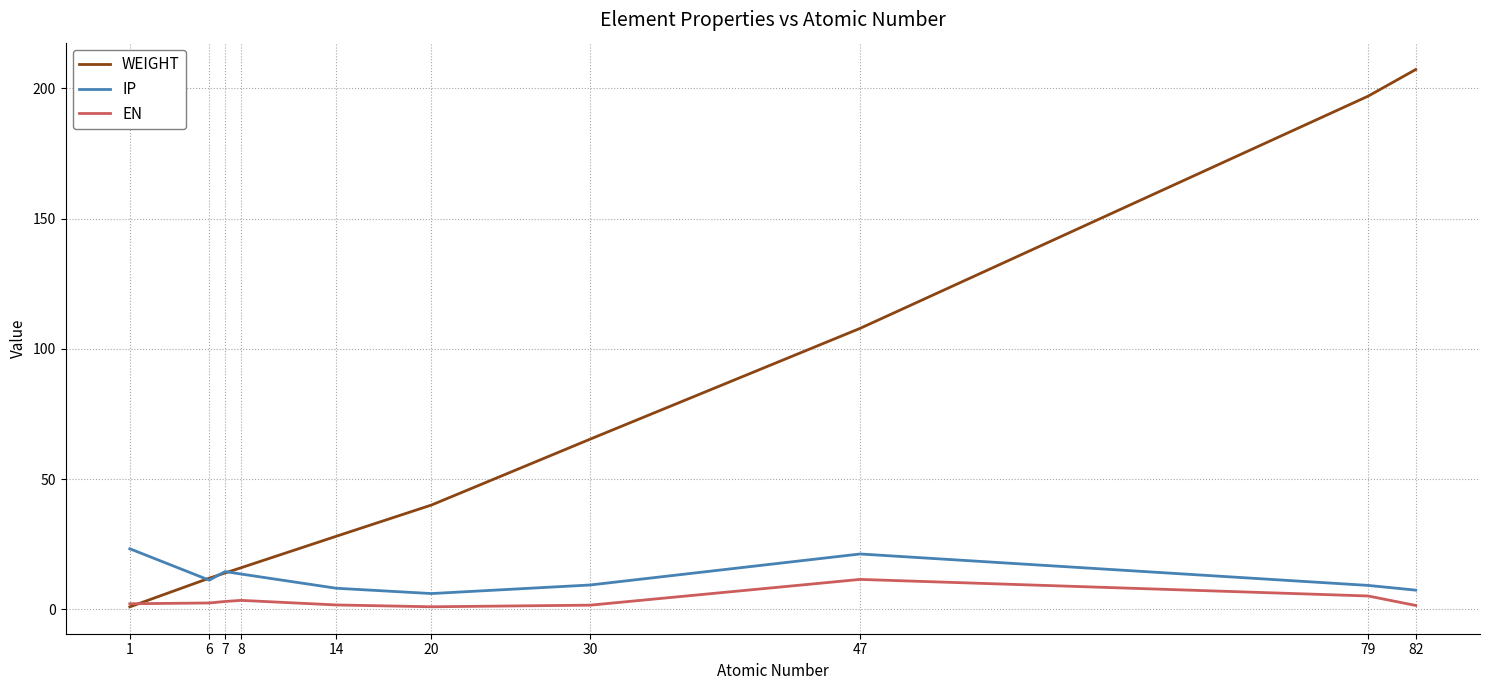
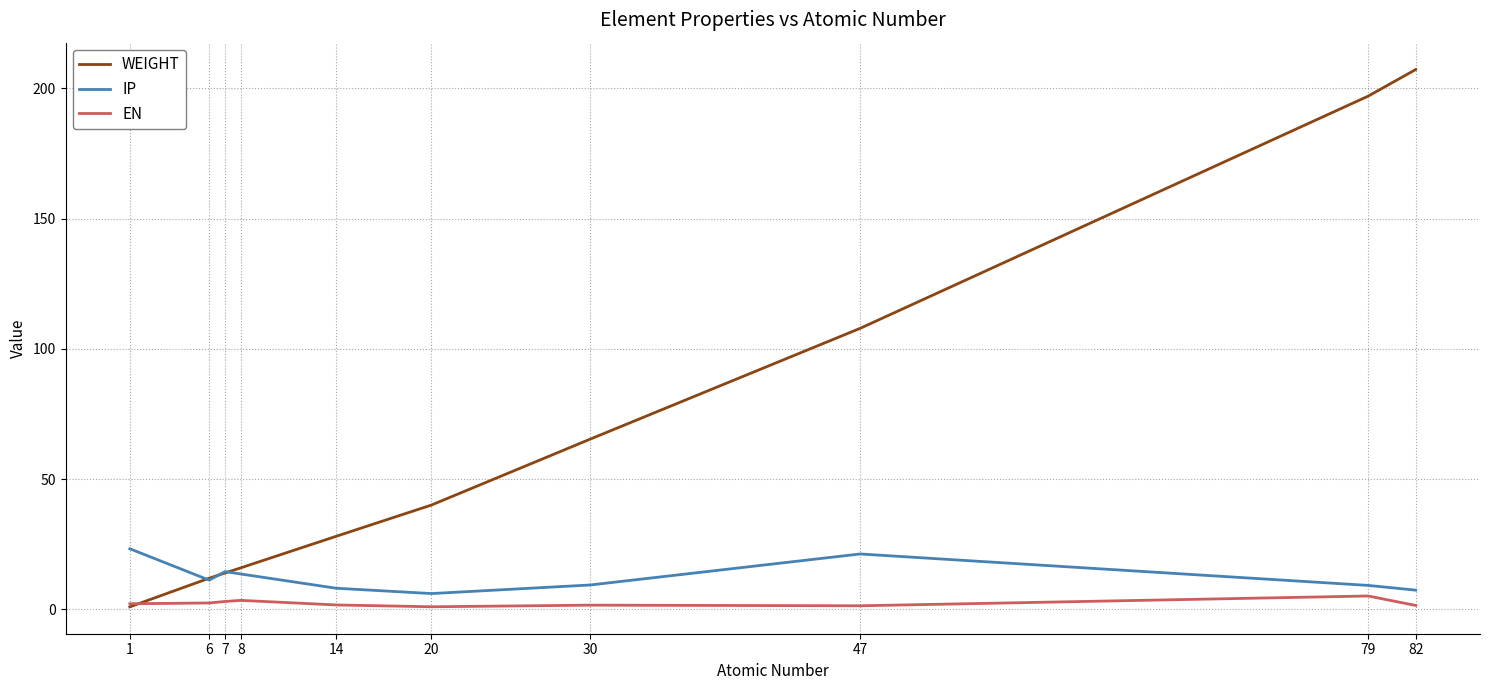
EN, 47: 12 -> 1
